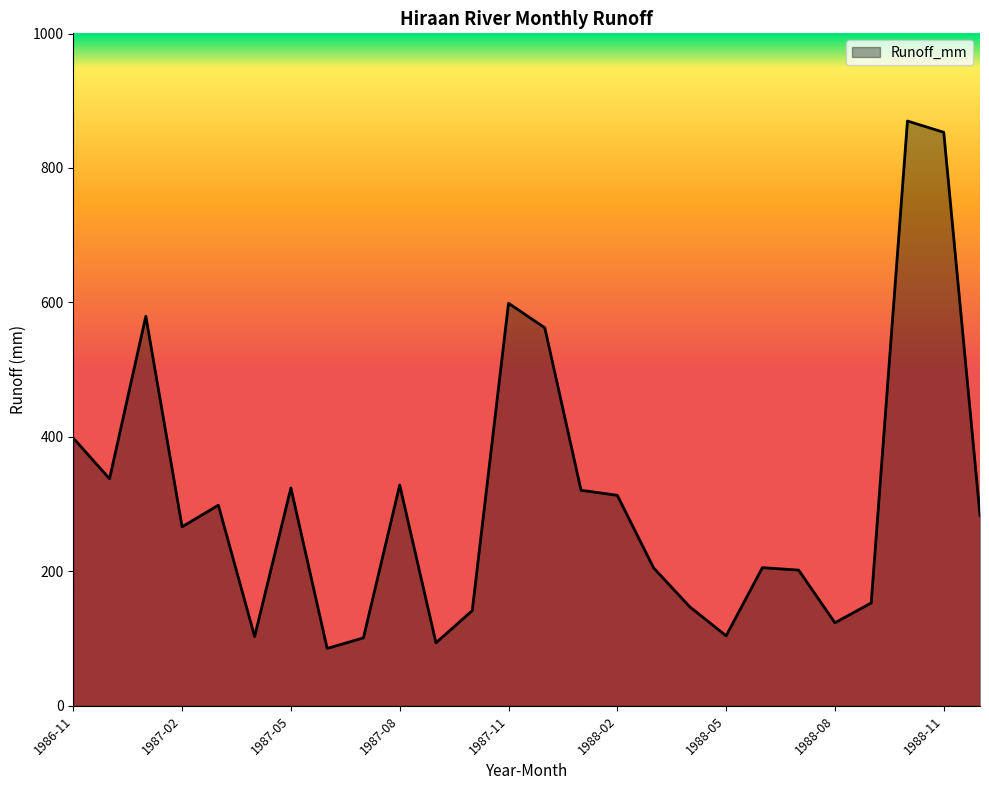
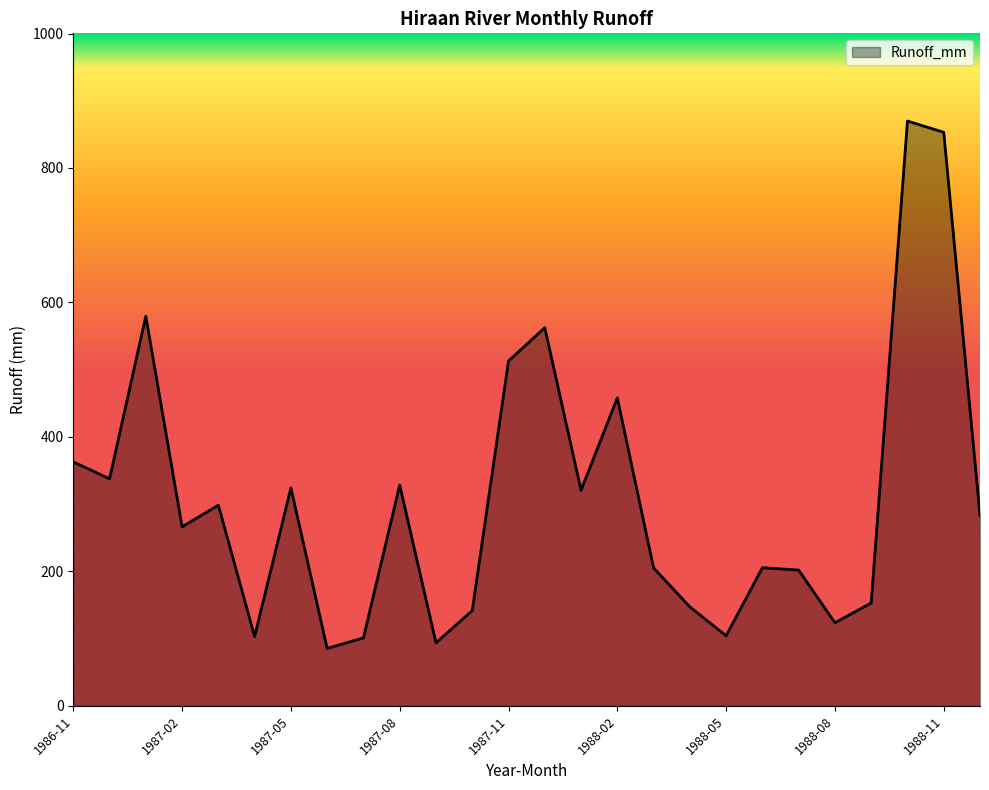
1986-11: 400 -> 360
1987-11: 600 -> 510
1988-02: 310 -> 460
